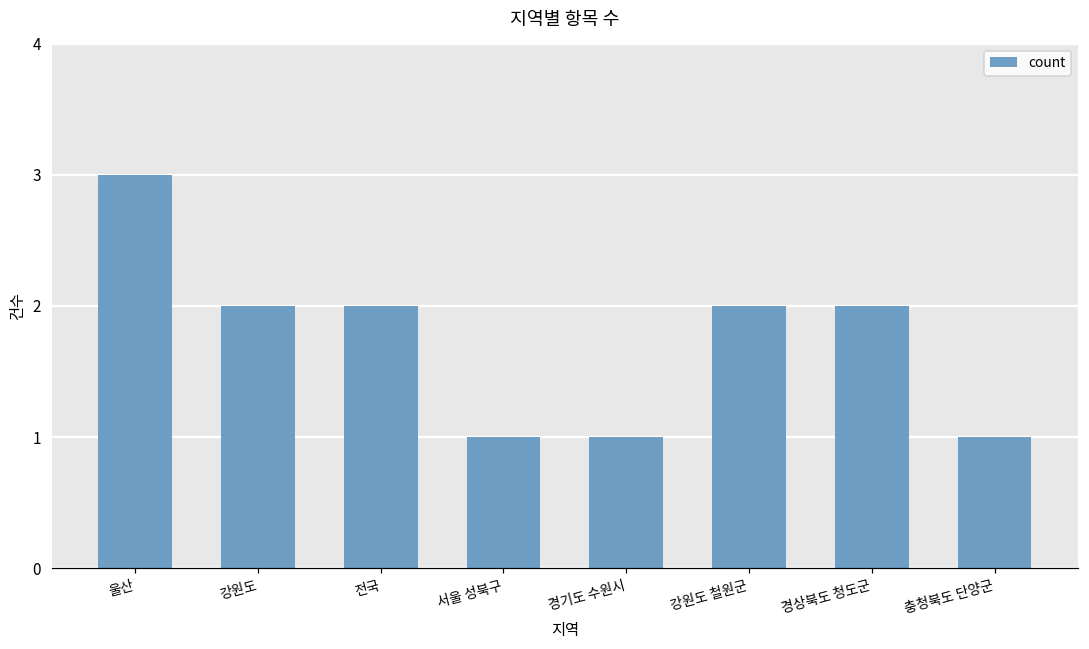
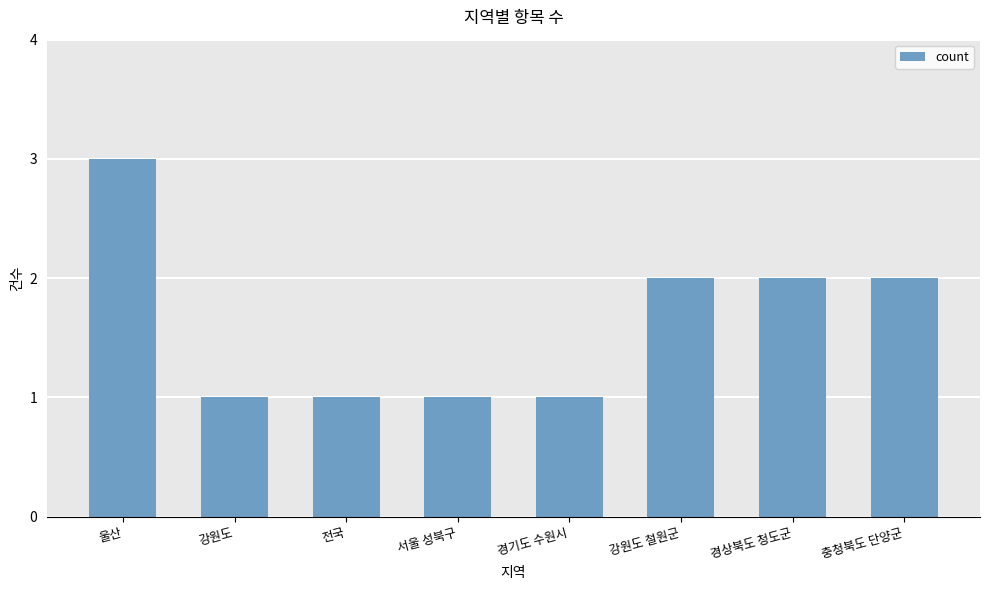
강원도: 2 -> 1
전국: 2 -> 1
충청북도 단양군: 1 -> 2
